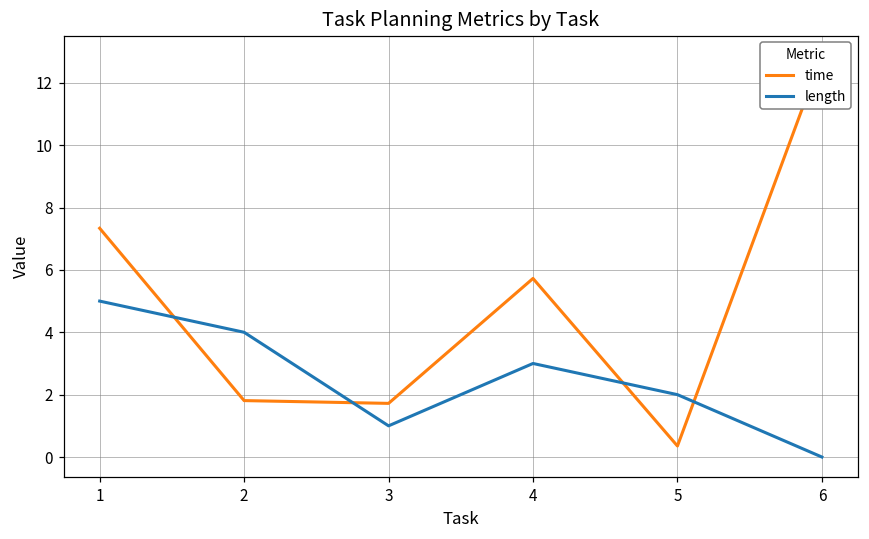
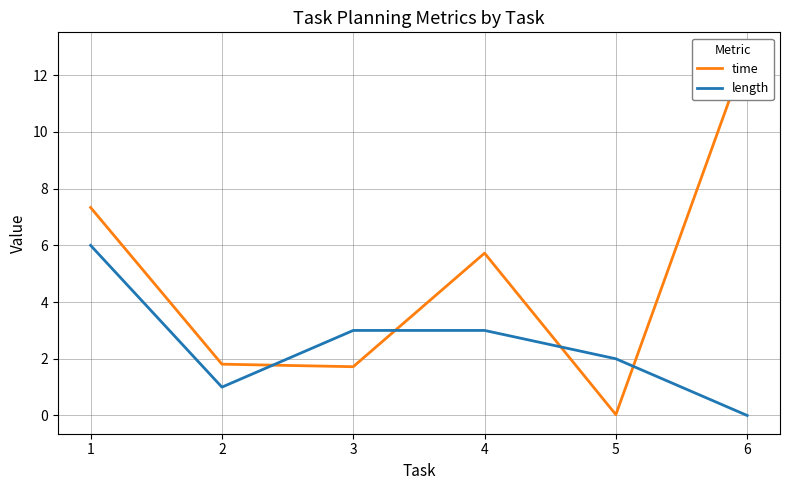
length, 1: 5 -> 6
length, 2: 4 -> 1
length, 3: 1 -> 3
time, 5: 0.4 -> 0.0
